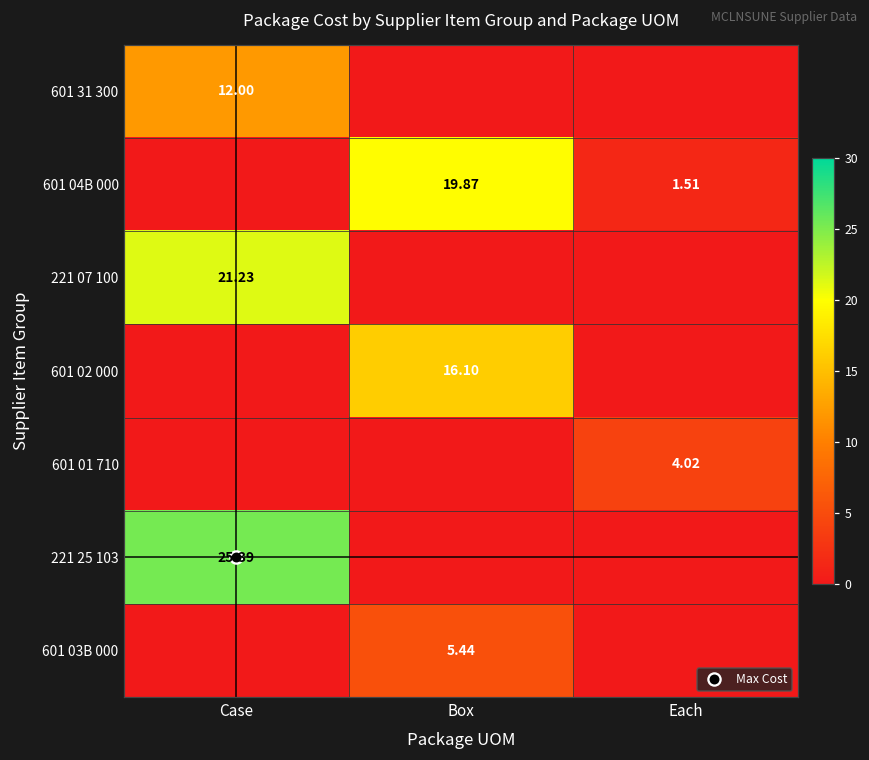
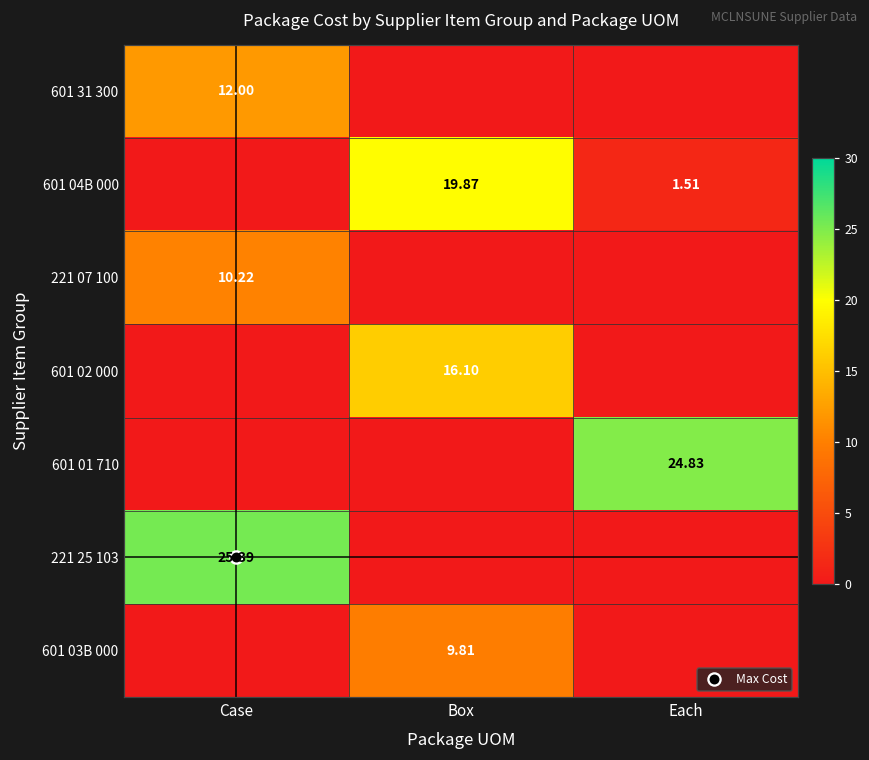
221 07 100, Case: 21.23 -> 10.22
601 01 710, Each: 4.02 -> 24.83
601 03B 000, Box: 5.44 -> 9.81
